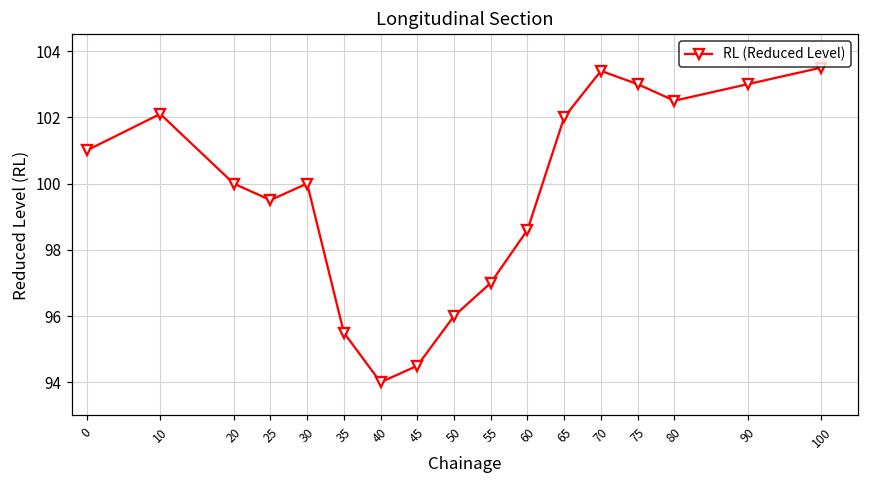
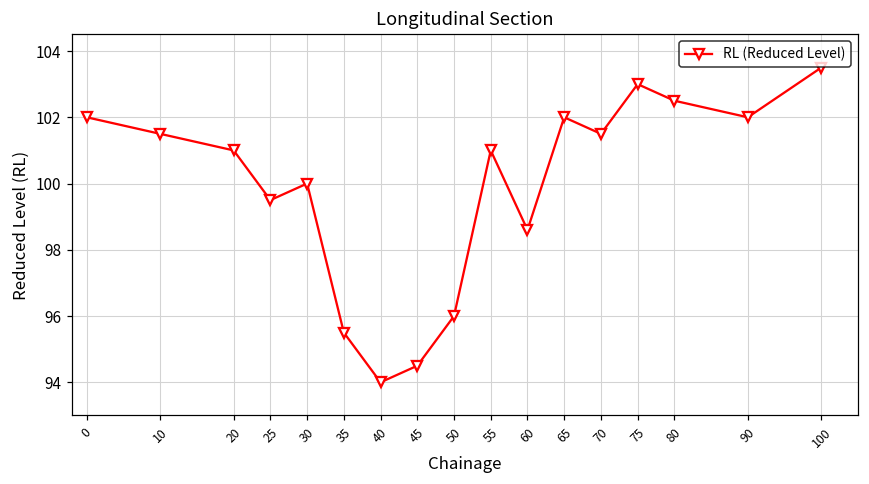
0: 101 -> 102
10: 102.1 -> 101.5
20: 100 -> 101
55: 97 -> 101
70: 103.4 -> 101.5
90: 103 -> 102
